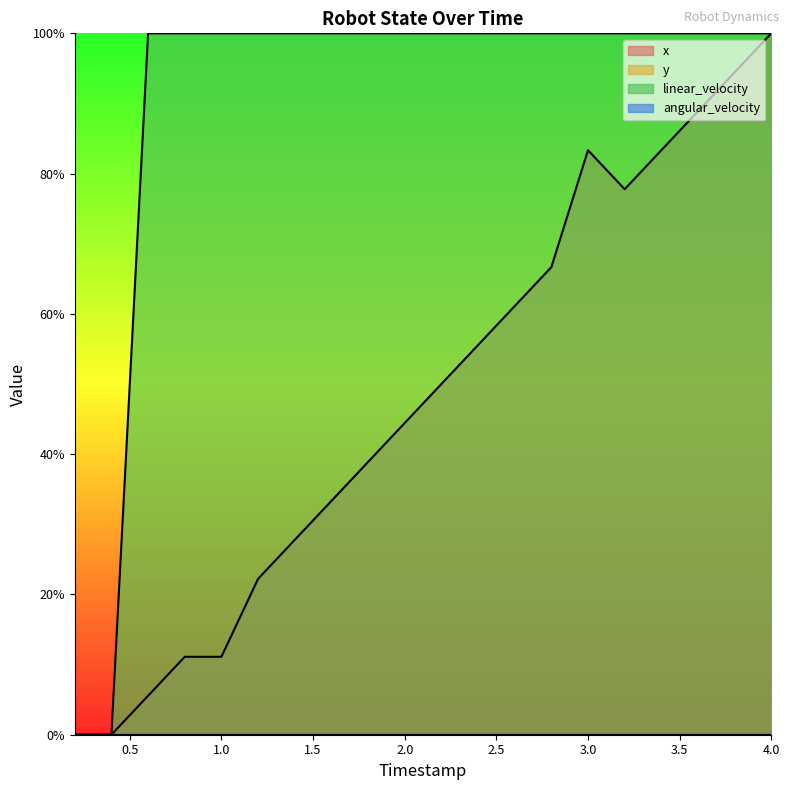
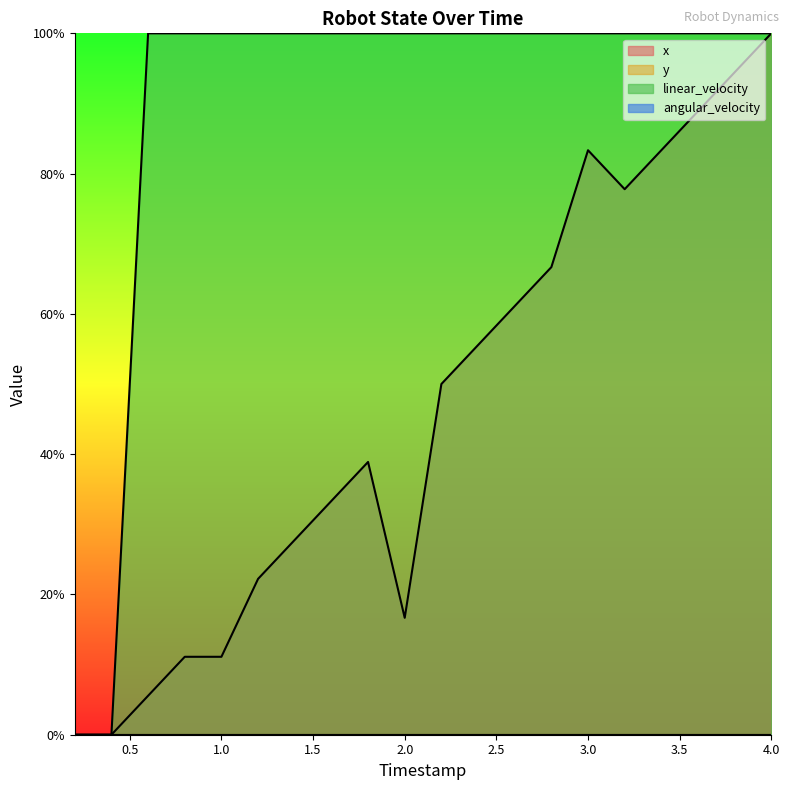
x, 2.0: 44% -> 17%
